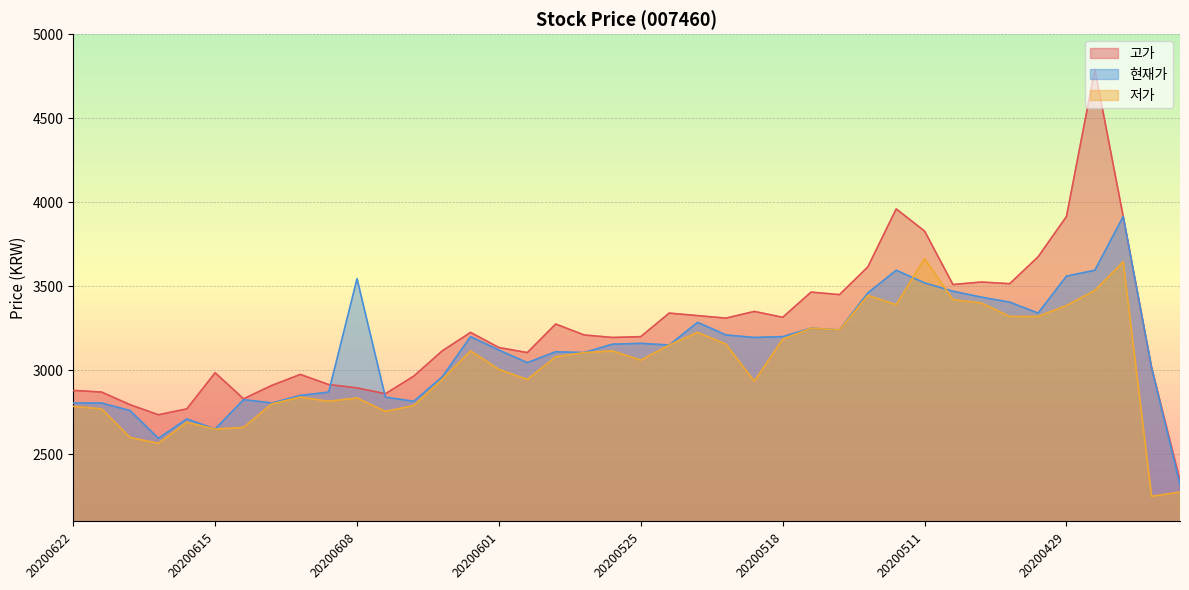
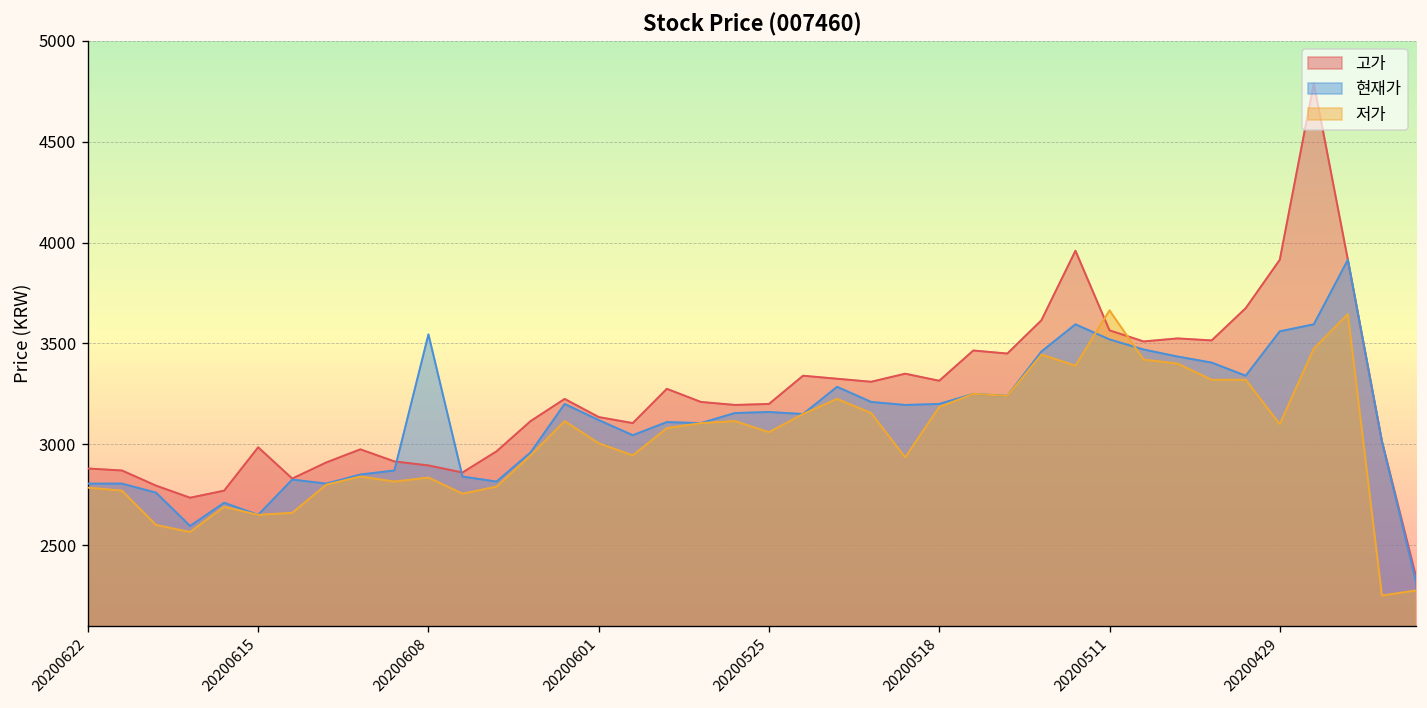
고가, 20200511: 3830 -> 3570
저가, 20200429: 3390 -> 3100
